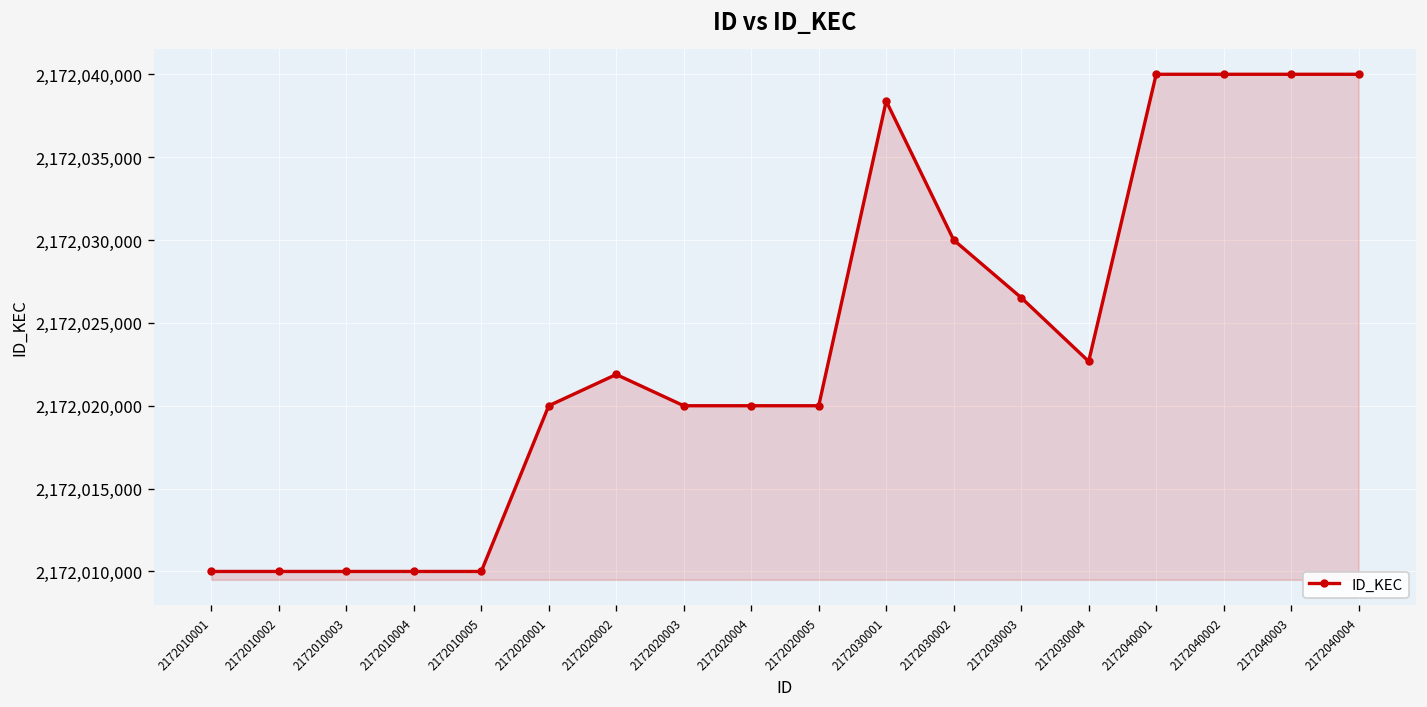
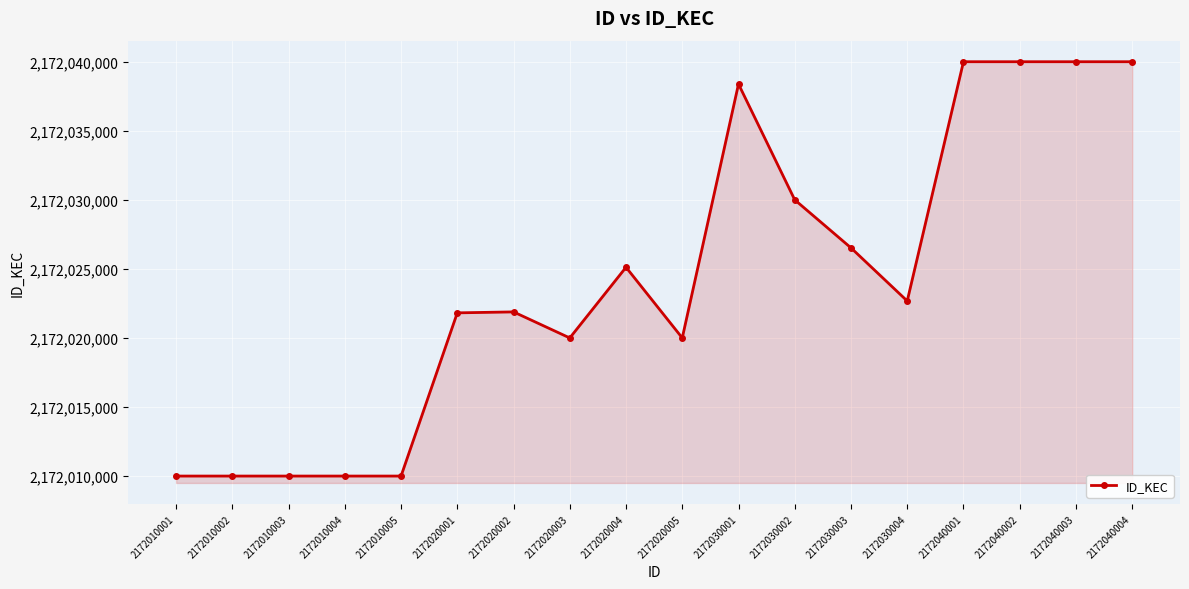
2172020001: 2,172,020,000 -> 2,172,021,800
2172020004: 2,172,020,000 -> 2,172,025,100
